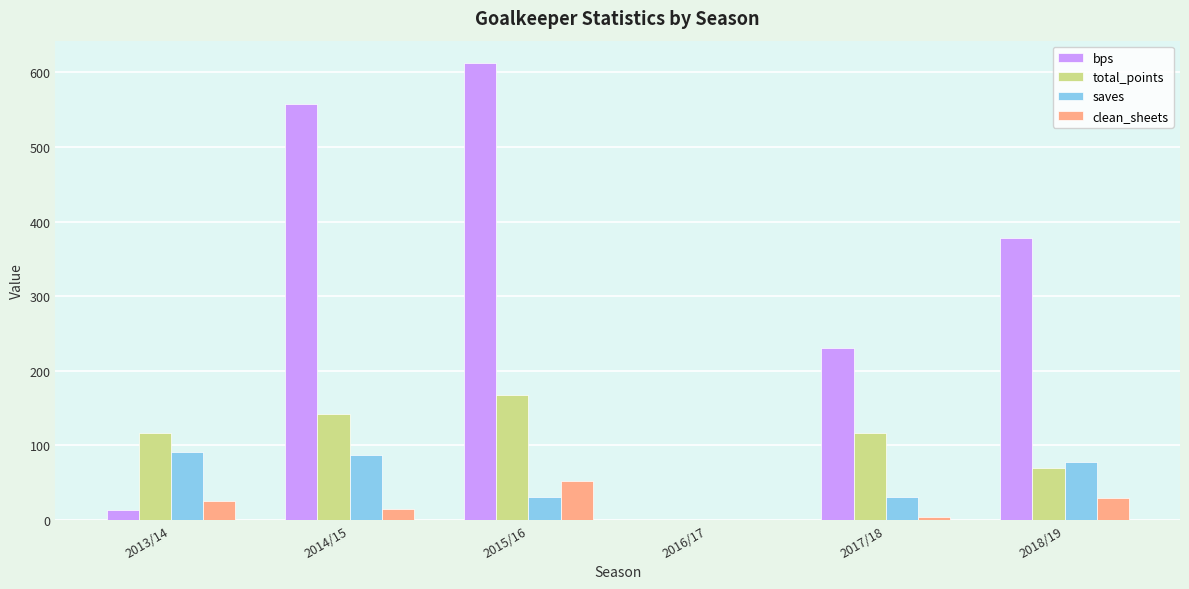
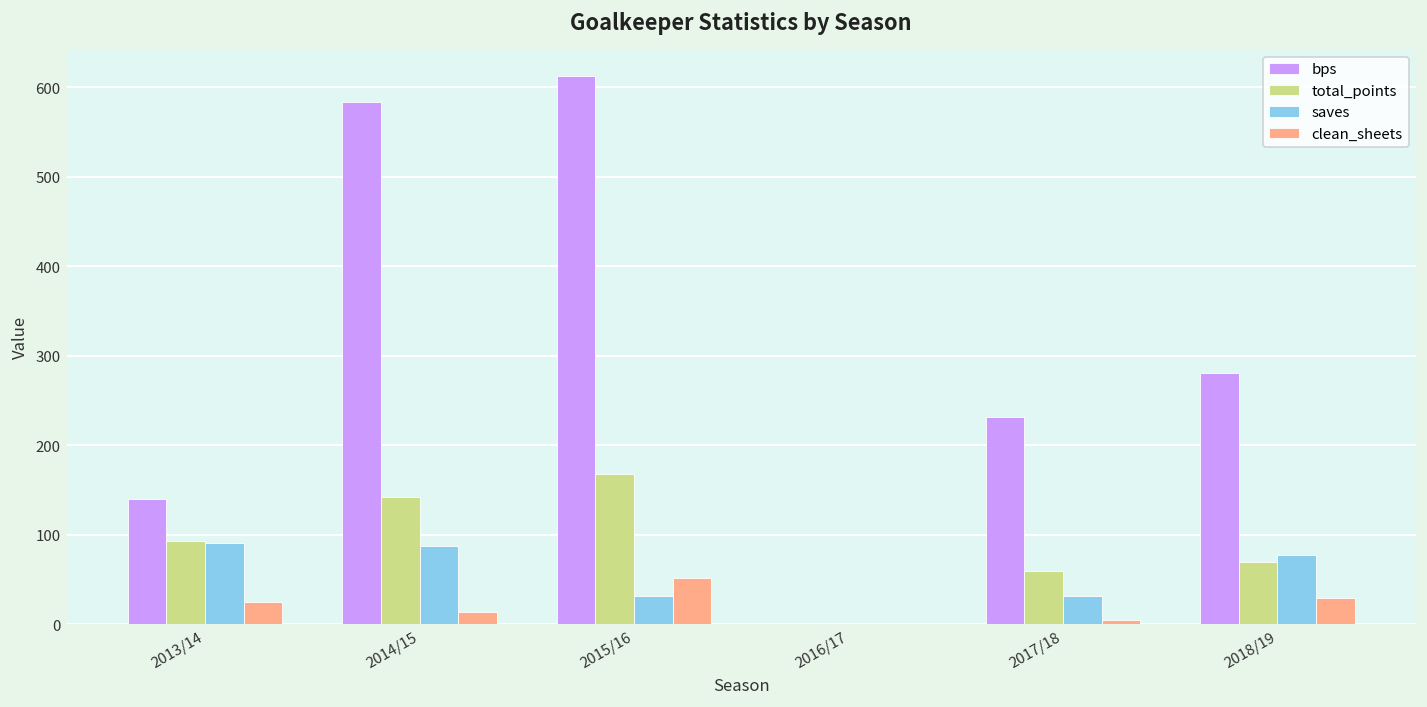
bps, 2013/14: 10 -> 140
total_points, 2013/14: 120 -> 90
bps, 2014/15: 560 -> 580
total_points, 2017/18: 120 -> 60
bps, 2018/19: 380 -> 280
